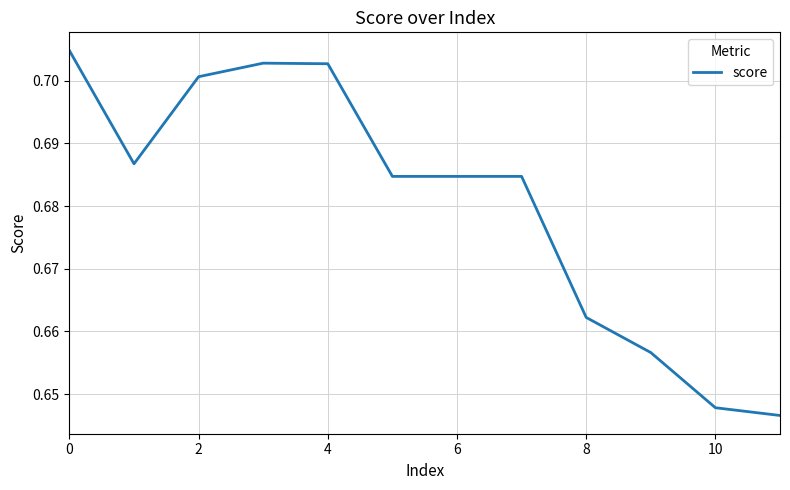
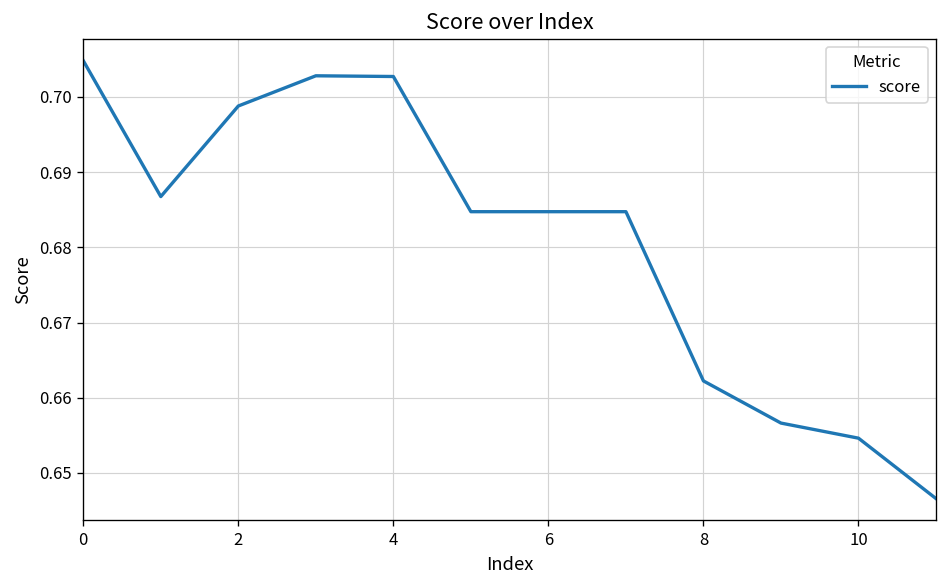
2: 0.701 -> 0.699
10: 0.648 -> 0.655
